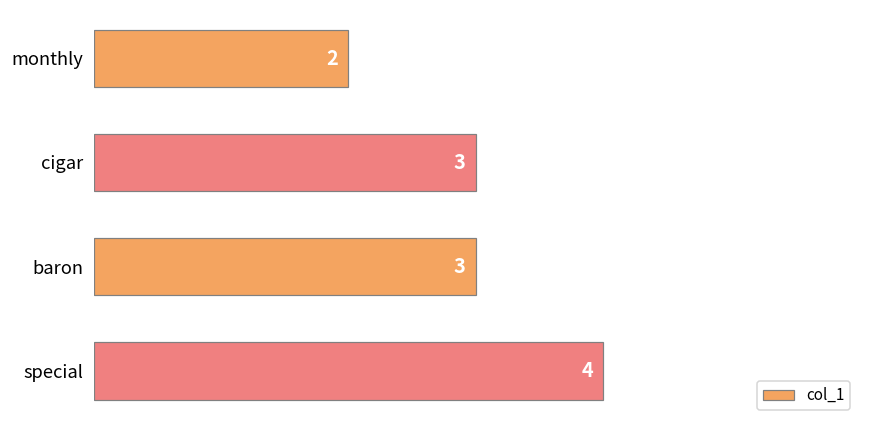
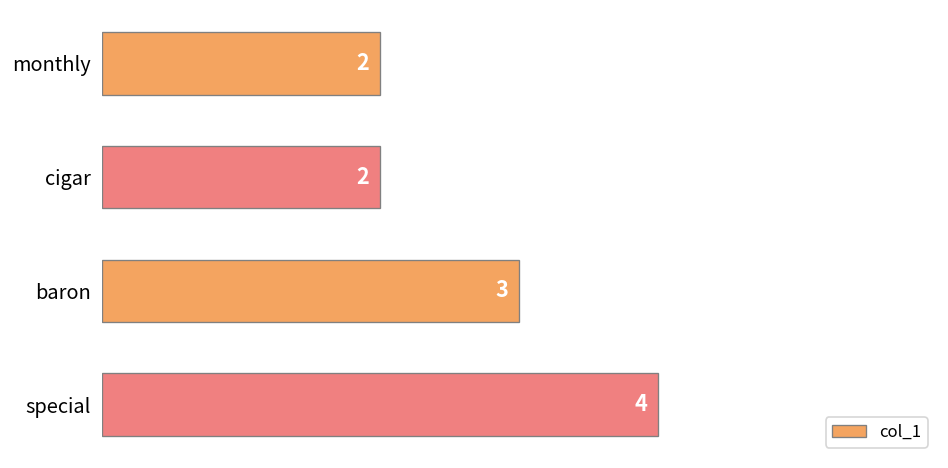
cigar: 3 -> 2
